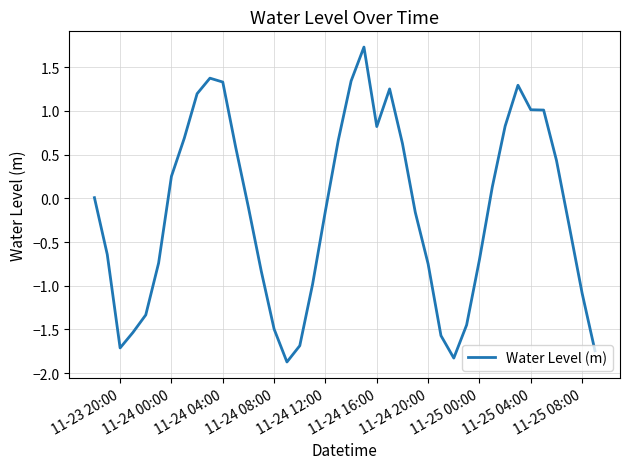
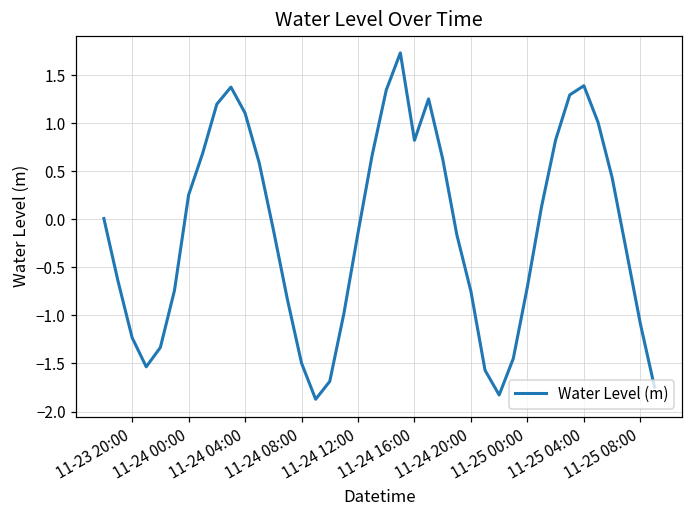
11-23 20:00: -1.7 -> -1.2
11-24 04:00: 1.3 -> 1.1
11-25 04:00: 1.0 -> 1.4
